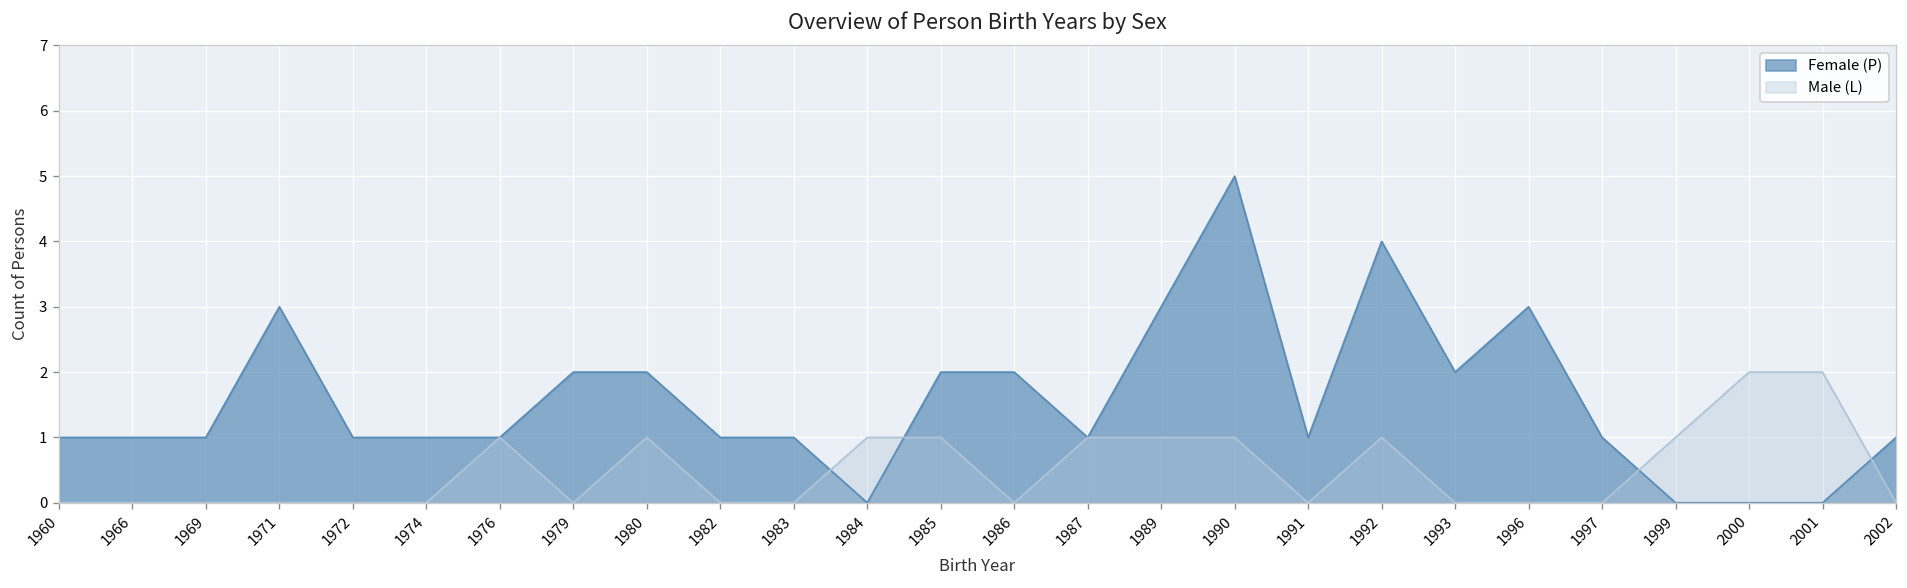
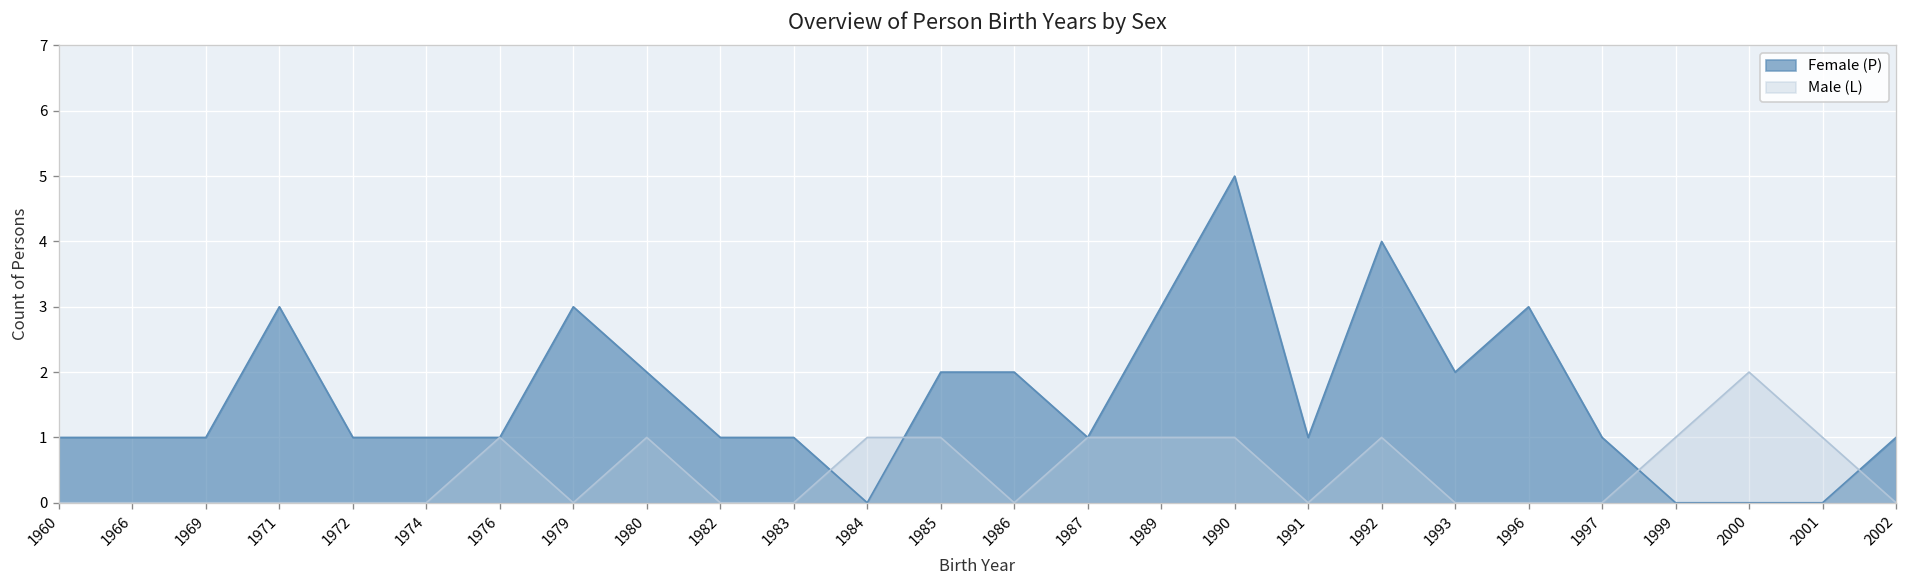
Female (P), 1979: 2 -> 3
Male (L), 2001: 2 -> 1
